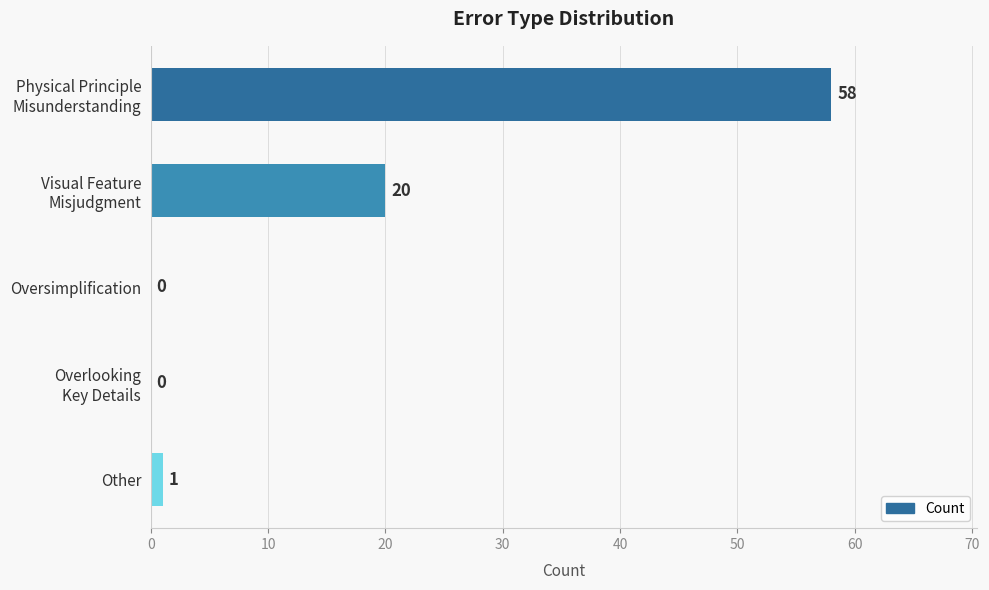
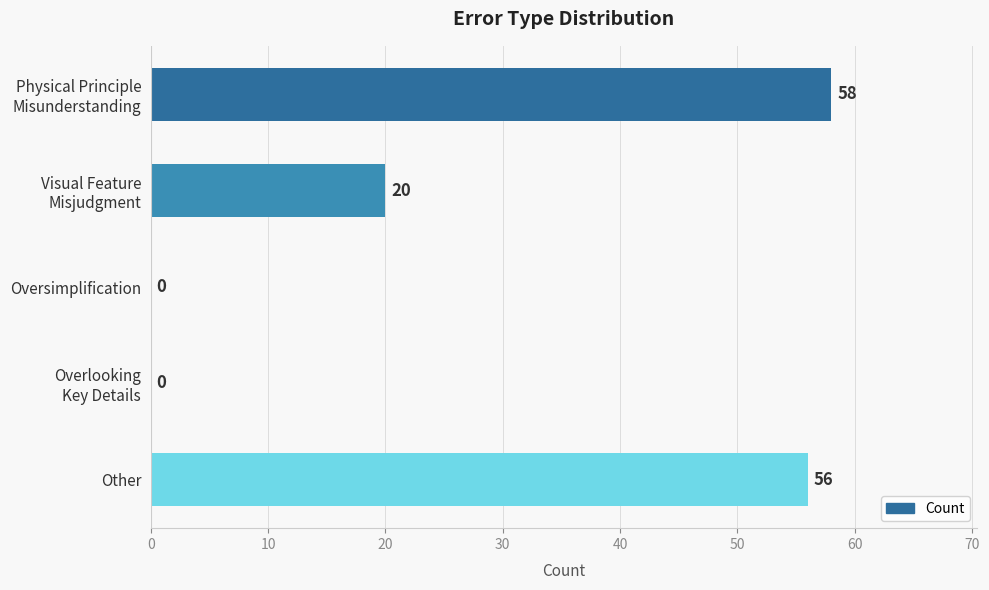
Other: 1 -> 56
